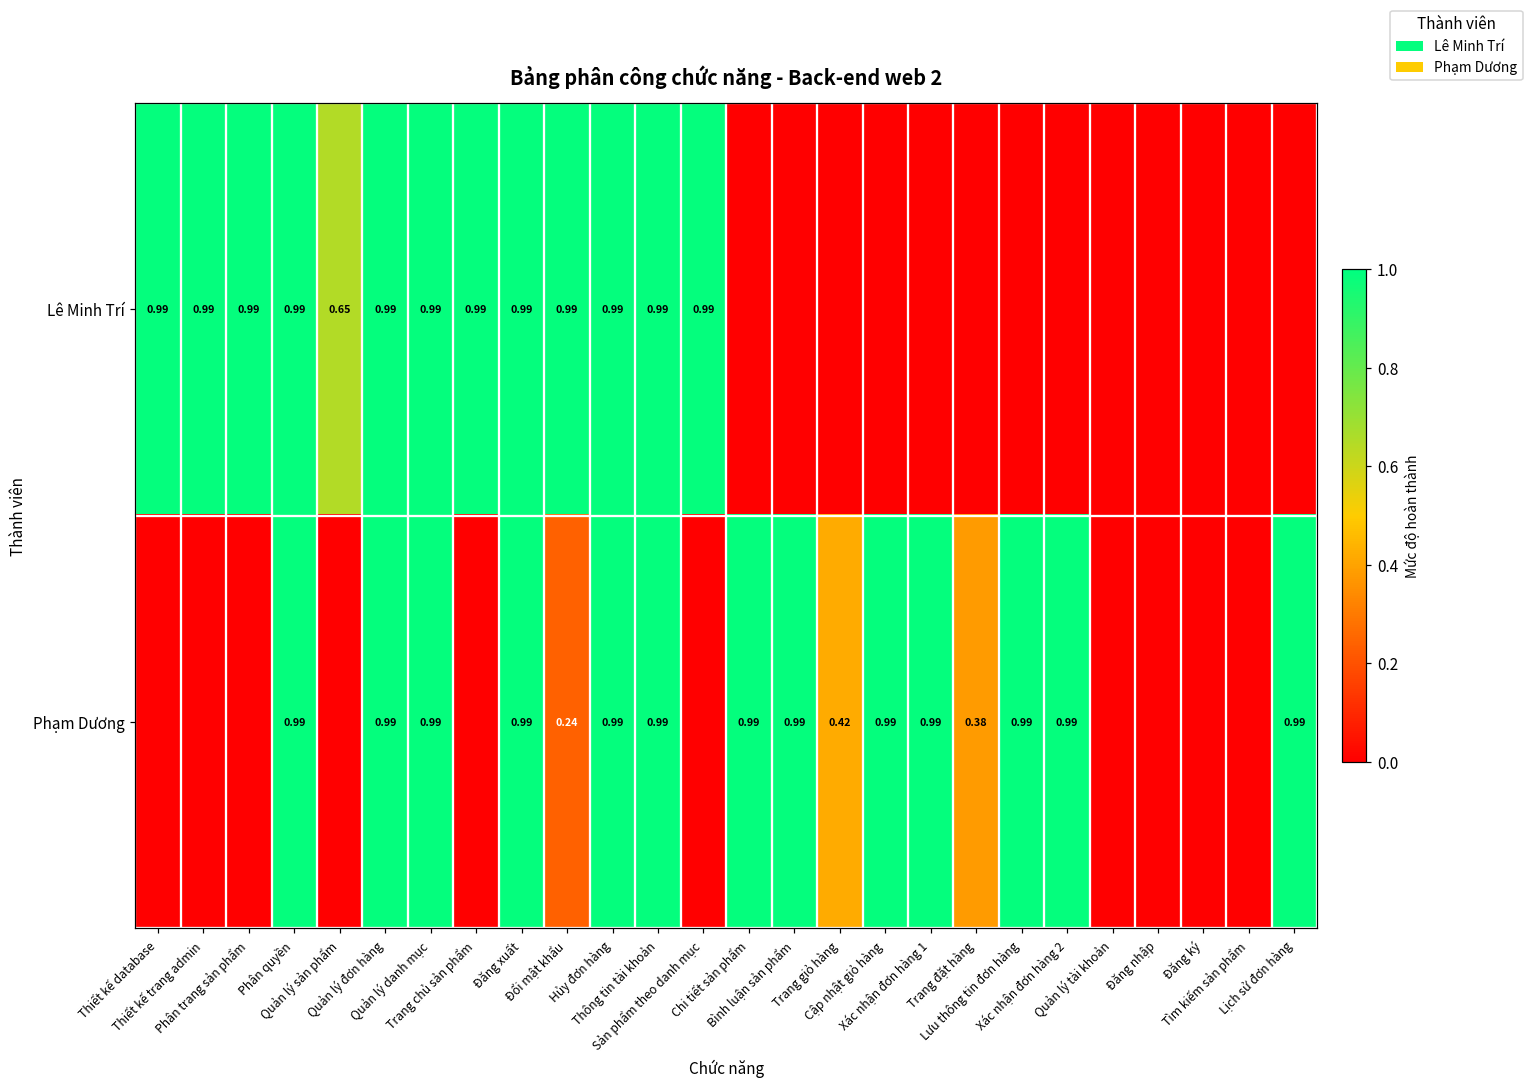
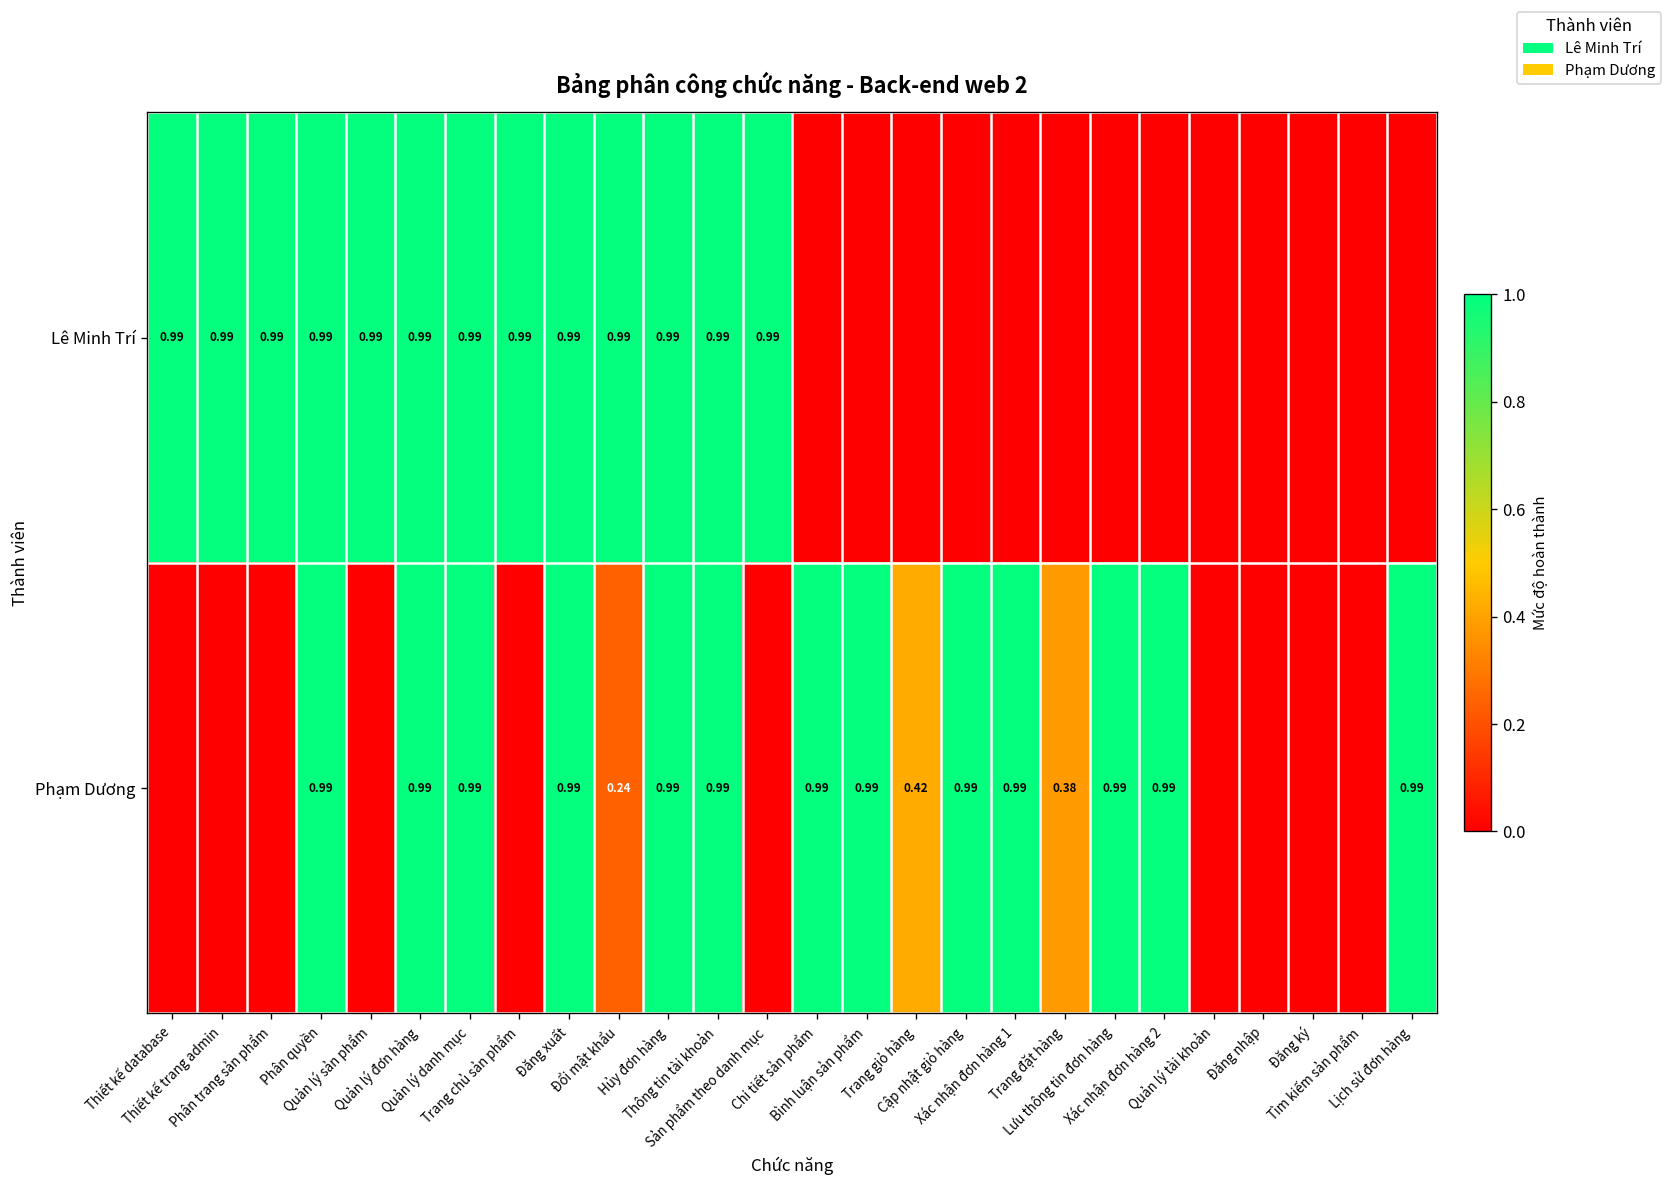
Lê Minh Trí, Quản lý sản phẩm: 0.65 -> 0.99
